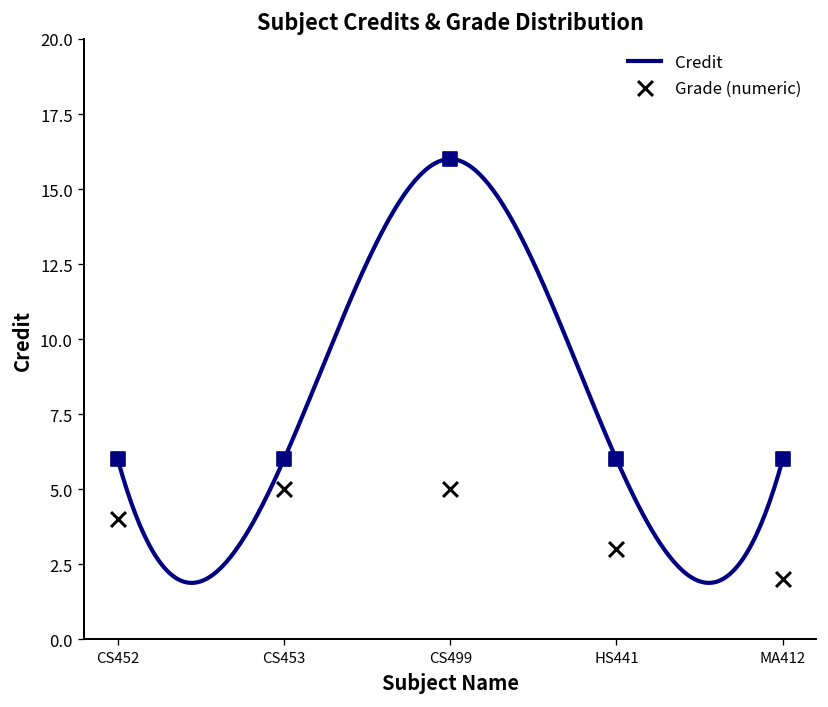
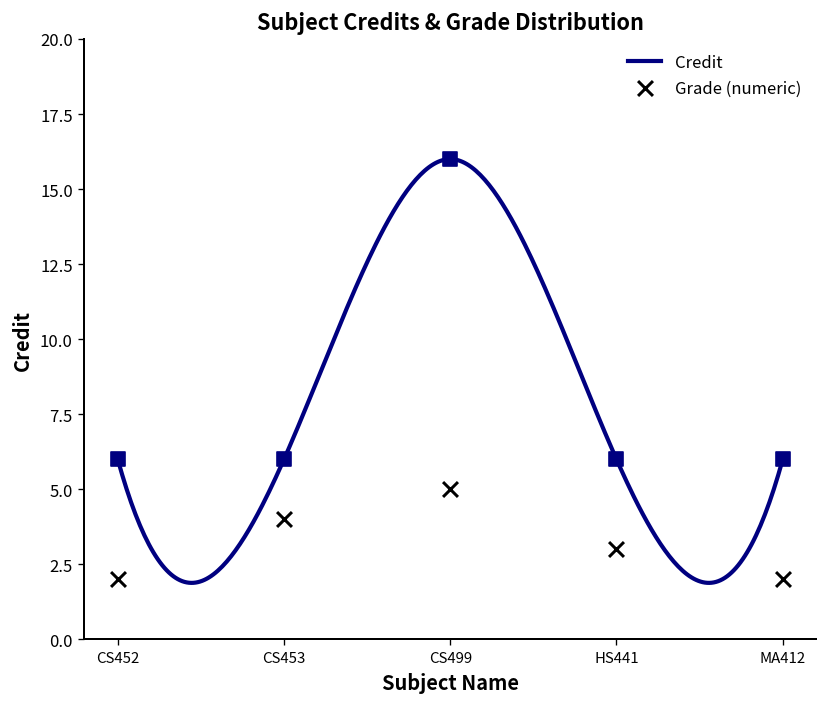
Grade (numeric), CS452: 4 -> 2
Grade (numeric), CS453: 5 -> 4
